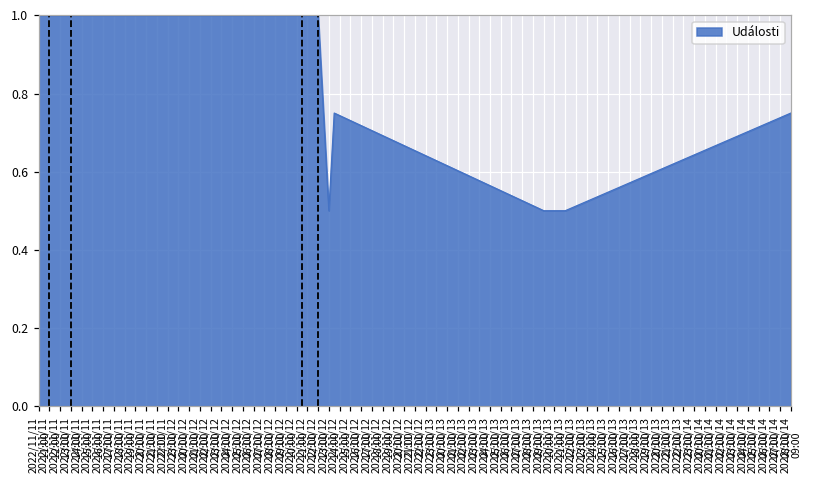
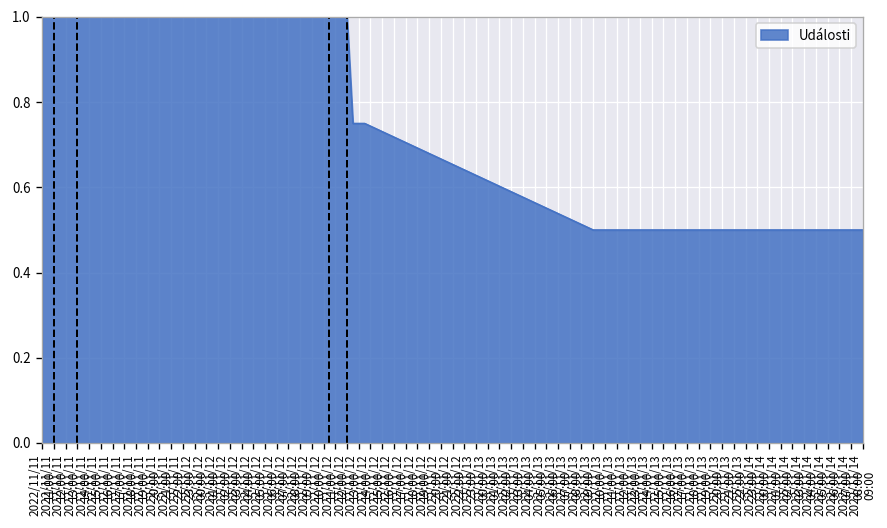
2022/11/12 14:00: 0.50 -> 0.75
2022/11/14 09:00: 0.75 -> 0.50
